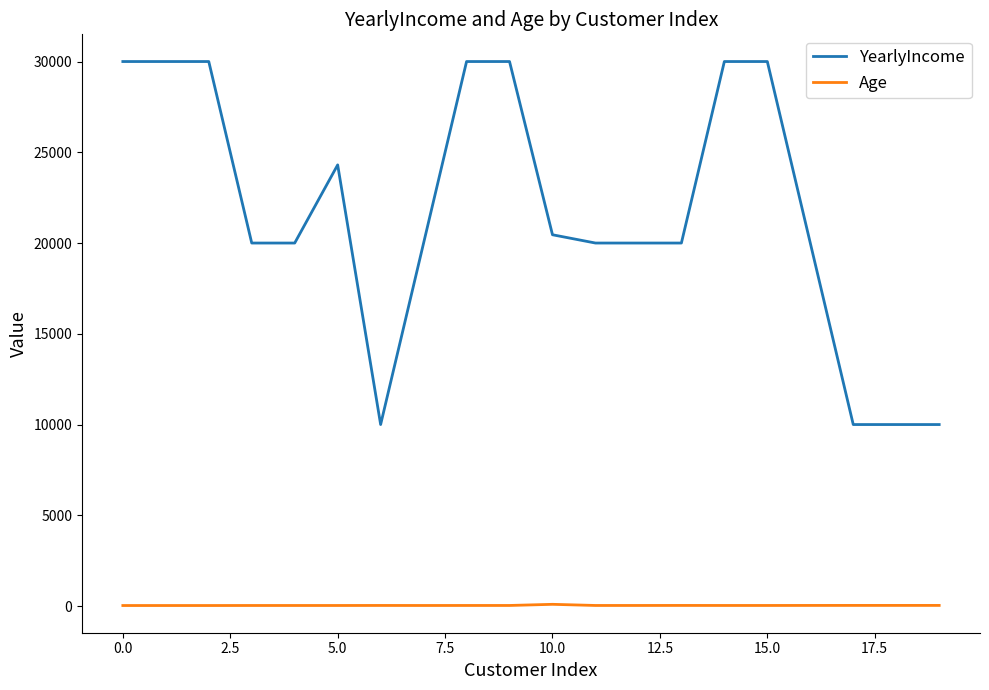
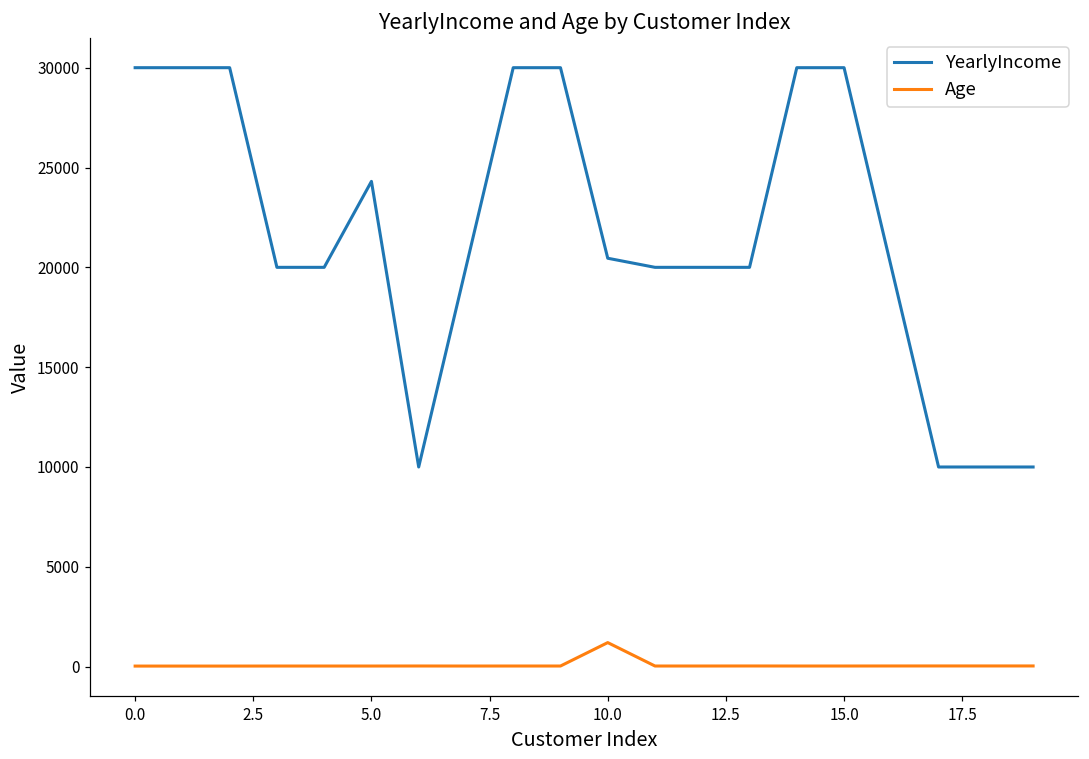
Age, 10.0: 100 -> 1200
